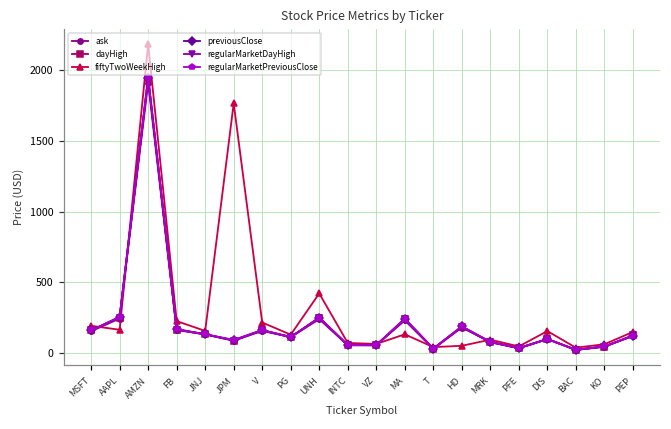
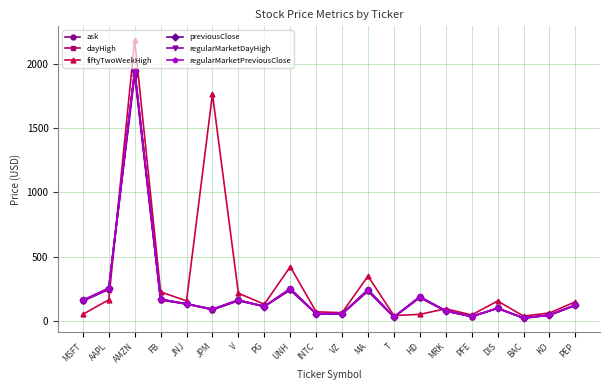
fiftyTwoWeekHigh, MSFT: 190 -> 50
fiftyTwoWeekHigh, MA: 130 -> 350
